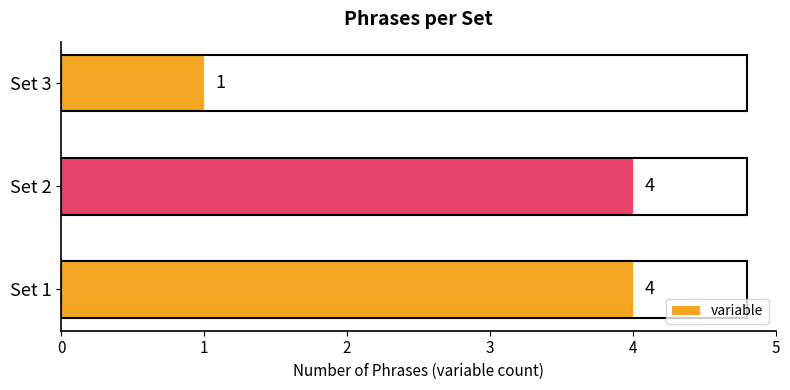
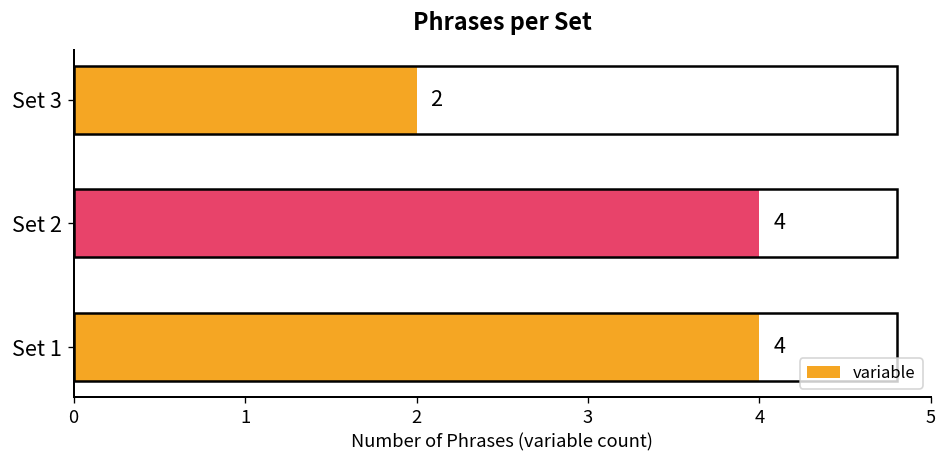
Set 3: 1 -> 2
